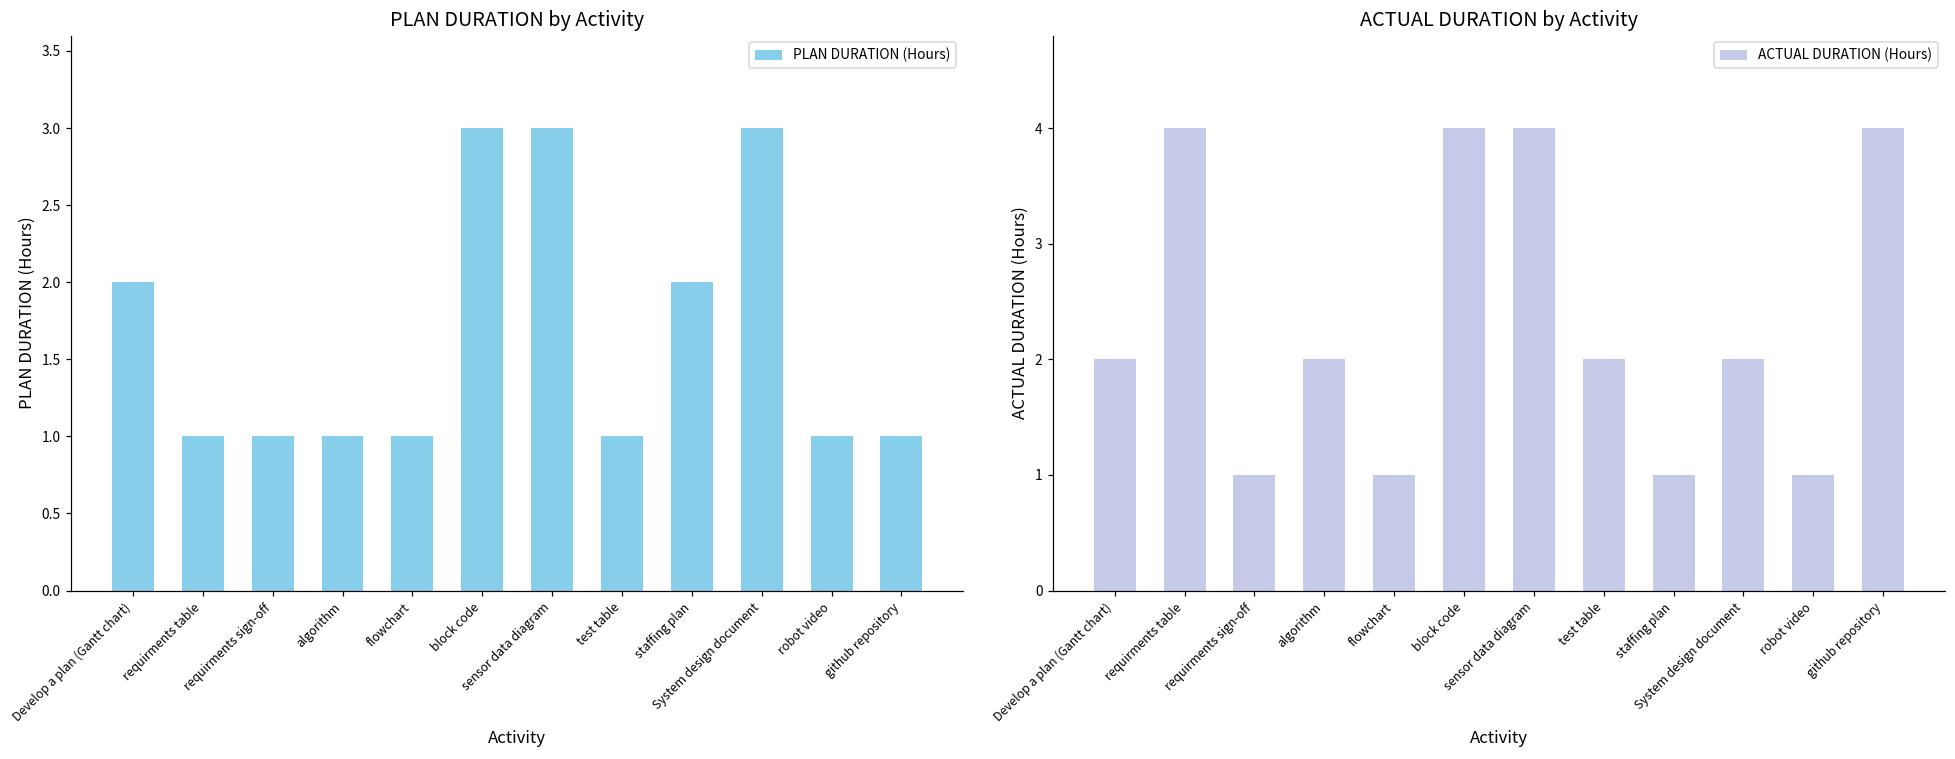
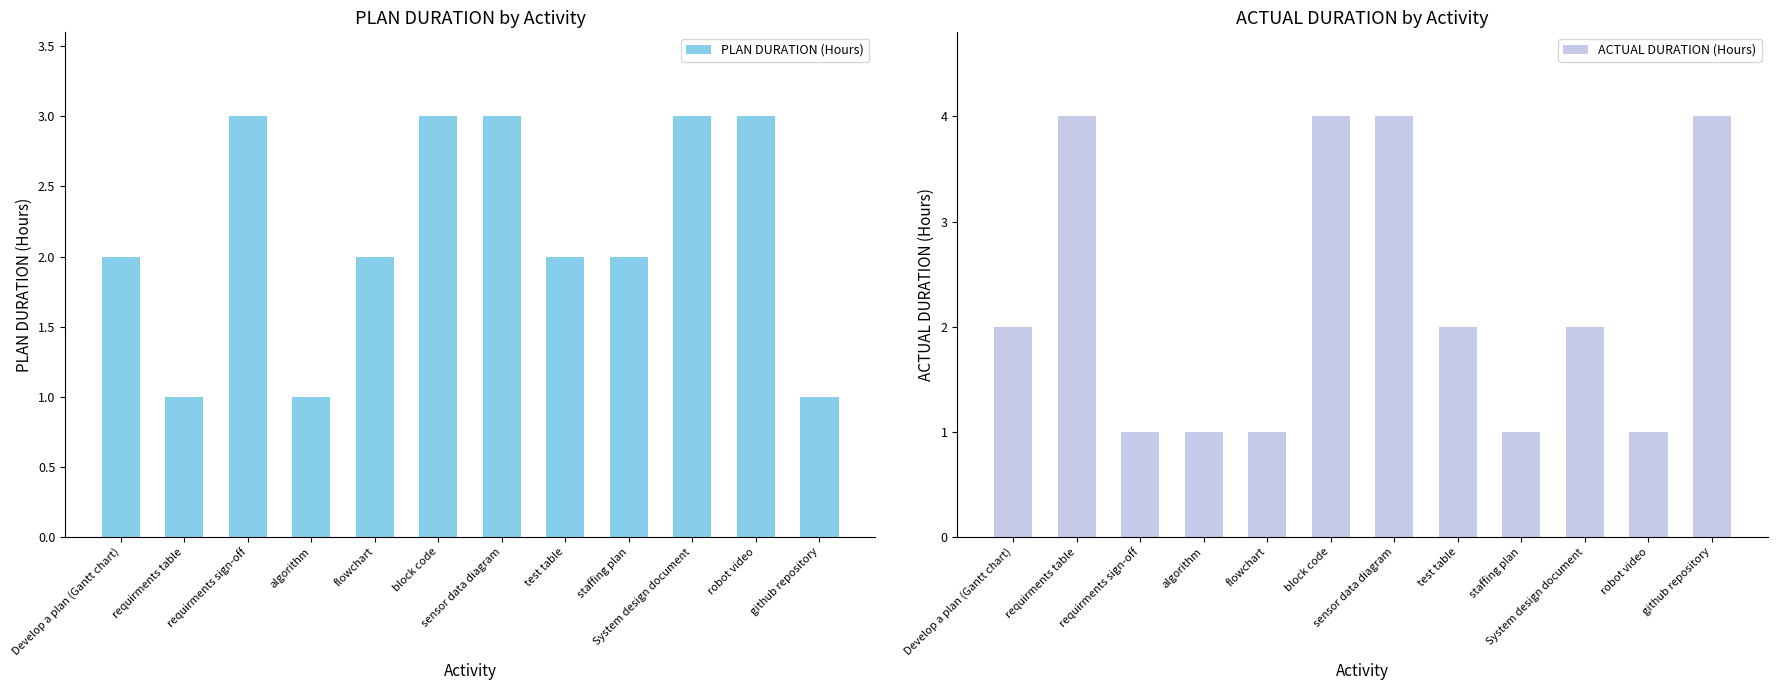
PLAN DURATION by Activity, requirments sign-off: 1 -> 3
PLAN DURATION by Activity, flowchart: 1 -> 2
PLAN DURATION by Activity, test table: 1 -> 2
PLAN DURATION by Activity, robot video: 1 -> 3
ACTUAL DURATION by Activity, algorithm: 2 -> 1
